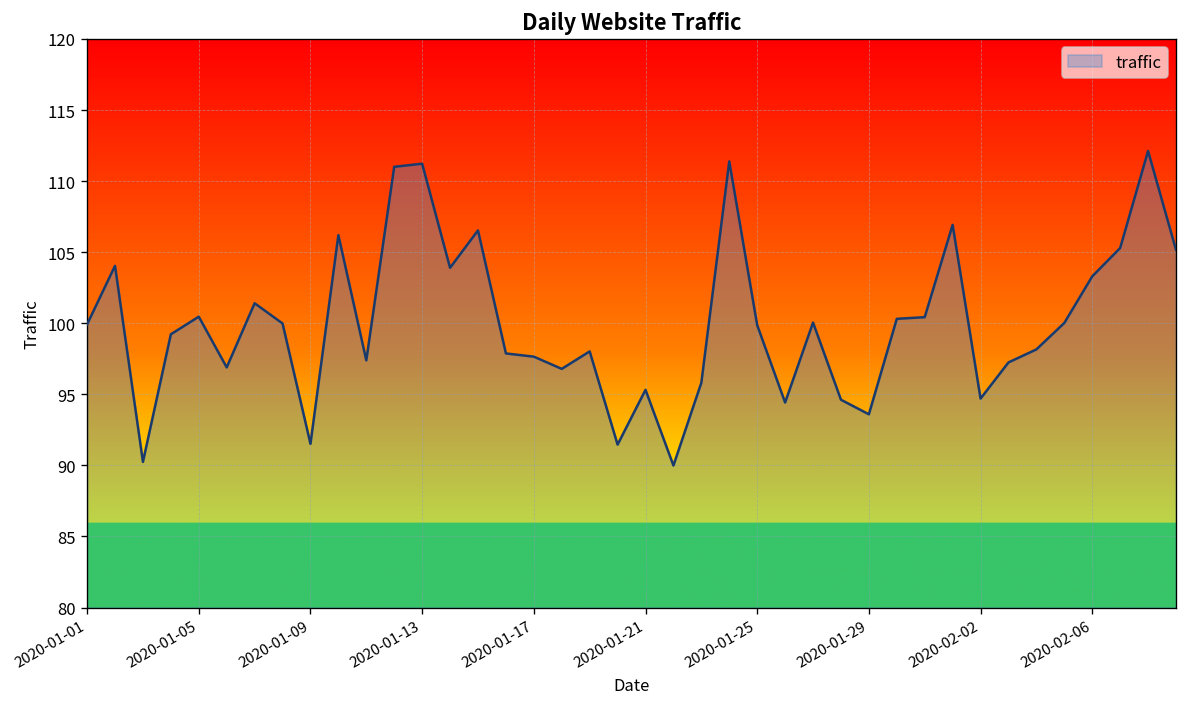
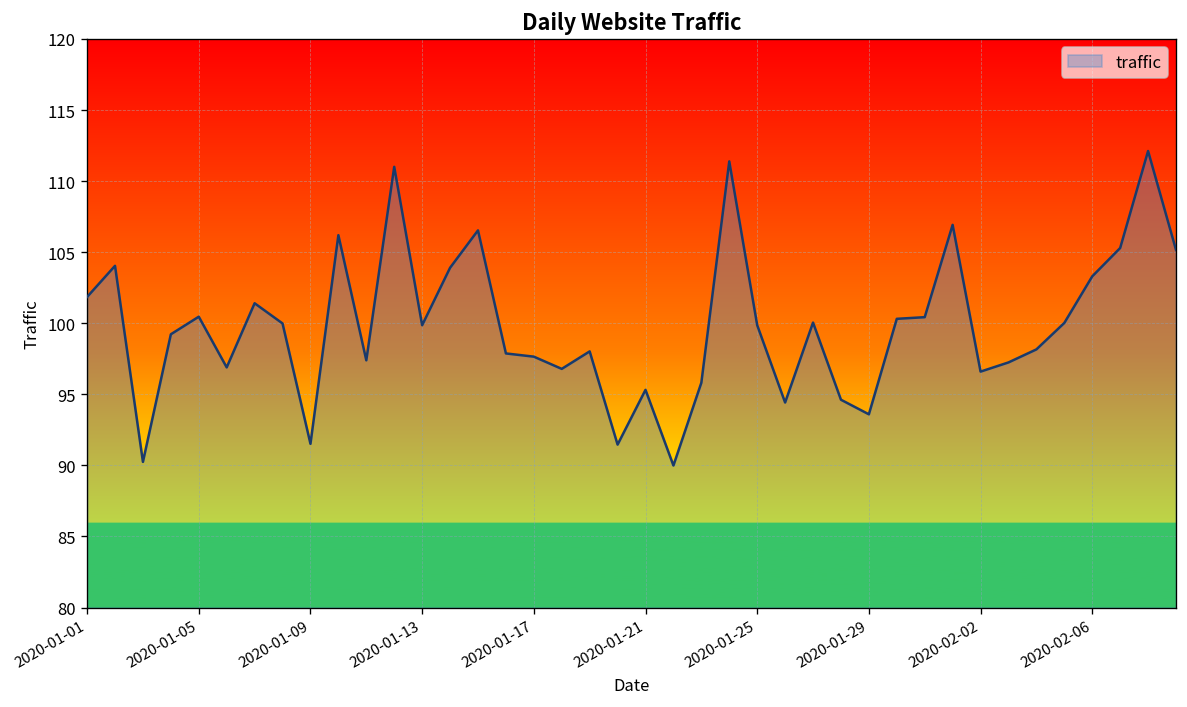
2020-01-01: 99.9 -> 101.9
2020-01-13: 111.2 -> 99.9
2020-02-02: 94.7 -> 96.6
